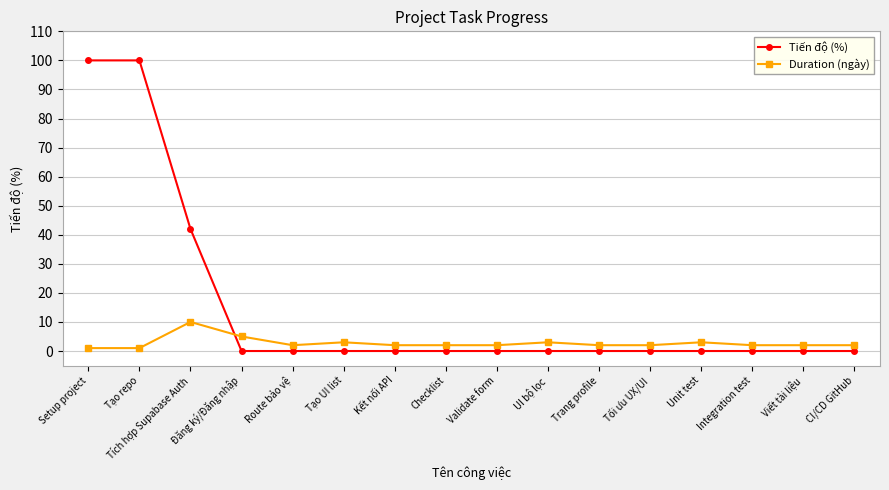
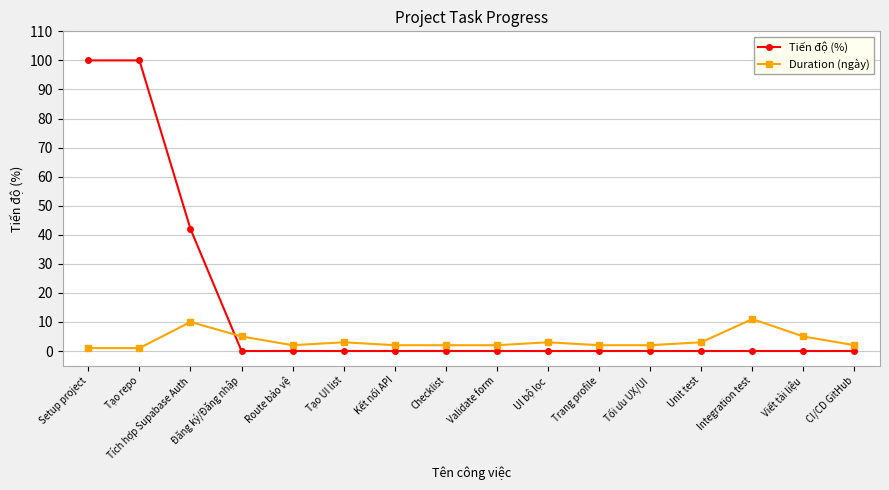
Duration (ngày), Integration test: 2 -> 11
Duration (ngày), Viết tài liệu: 2 -> 5
